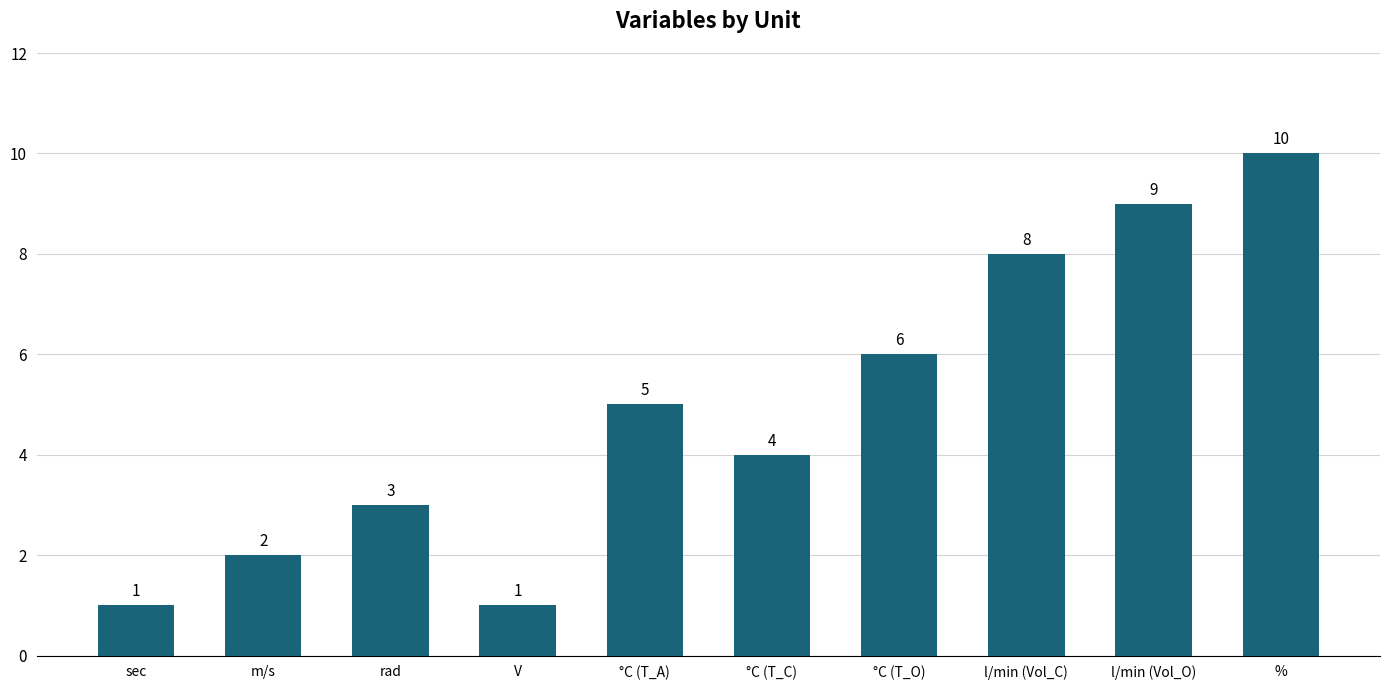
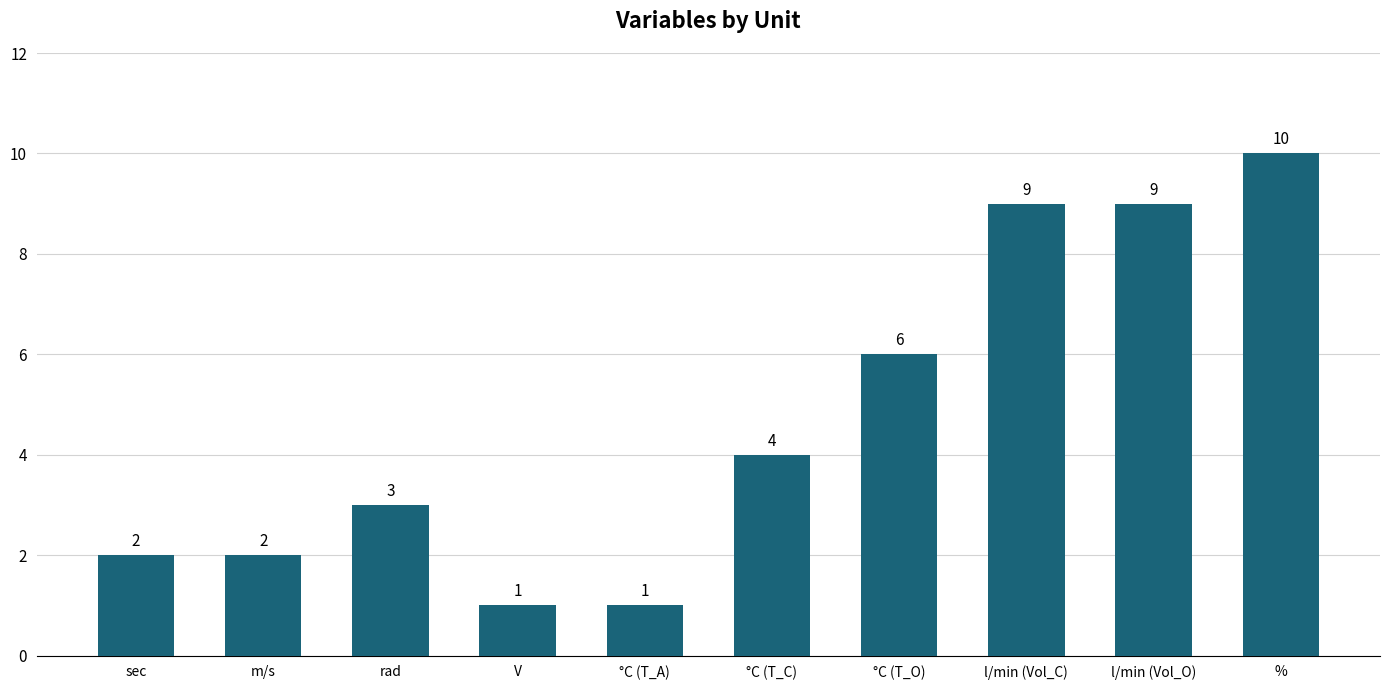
sec: 1 -> 2
°C (T_A): 5 -> 1
l/min (Vol_C): 8 -> 9
